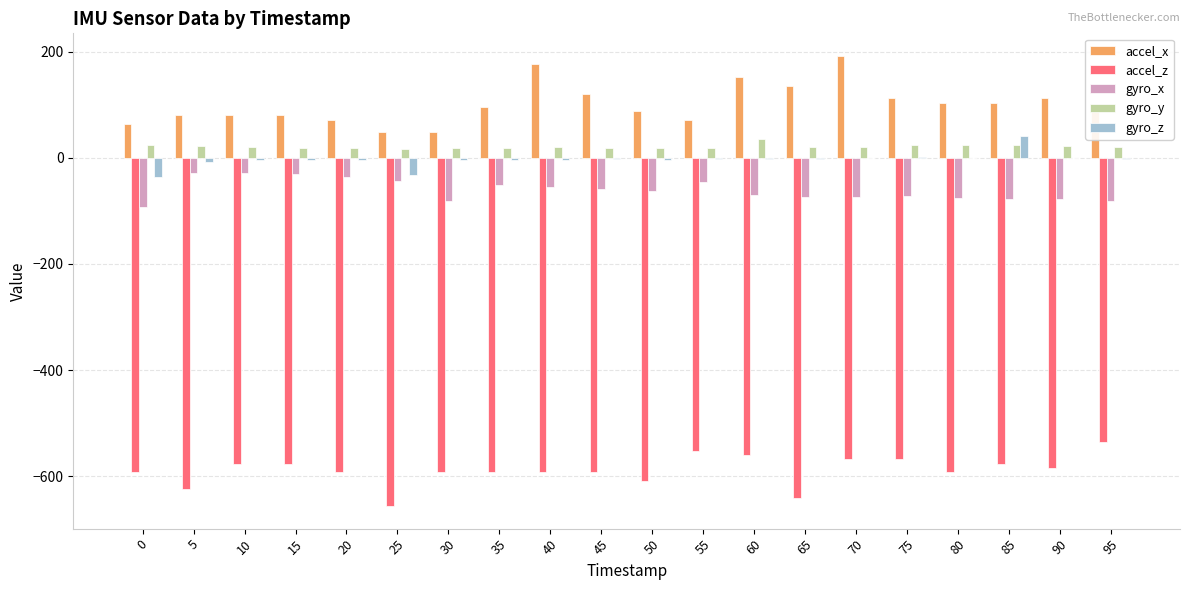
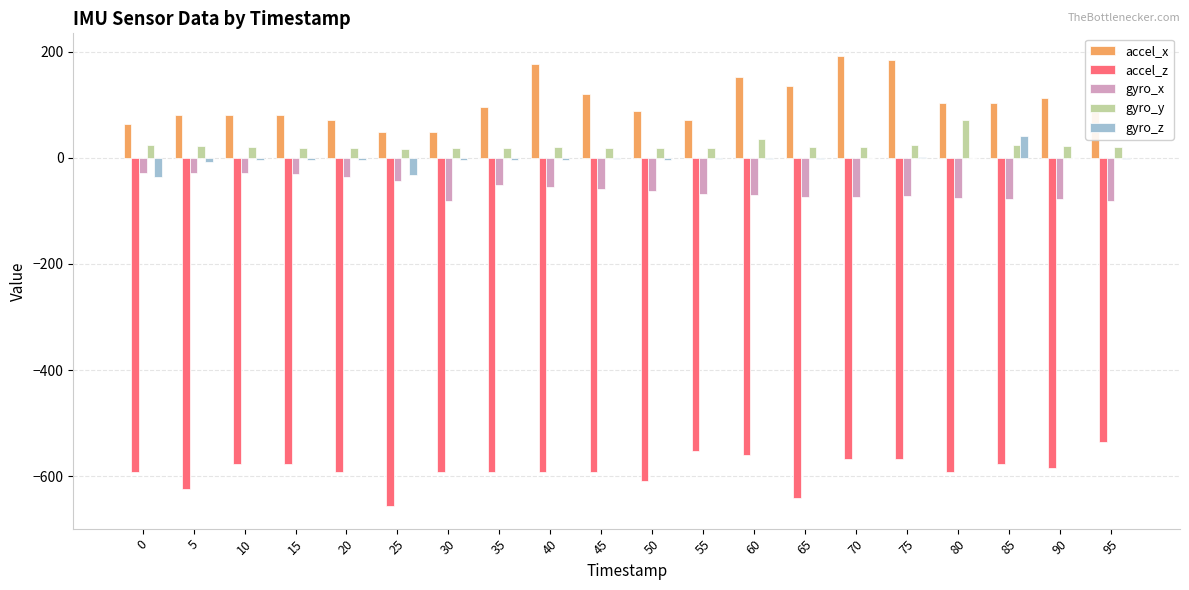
gyro_x, 0: -90 -> -30
gyro_x, 55: -50 -> -70
accel_x, 75: 110 -> 180
gyro_y, 80: 30 -> 70
